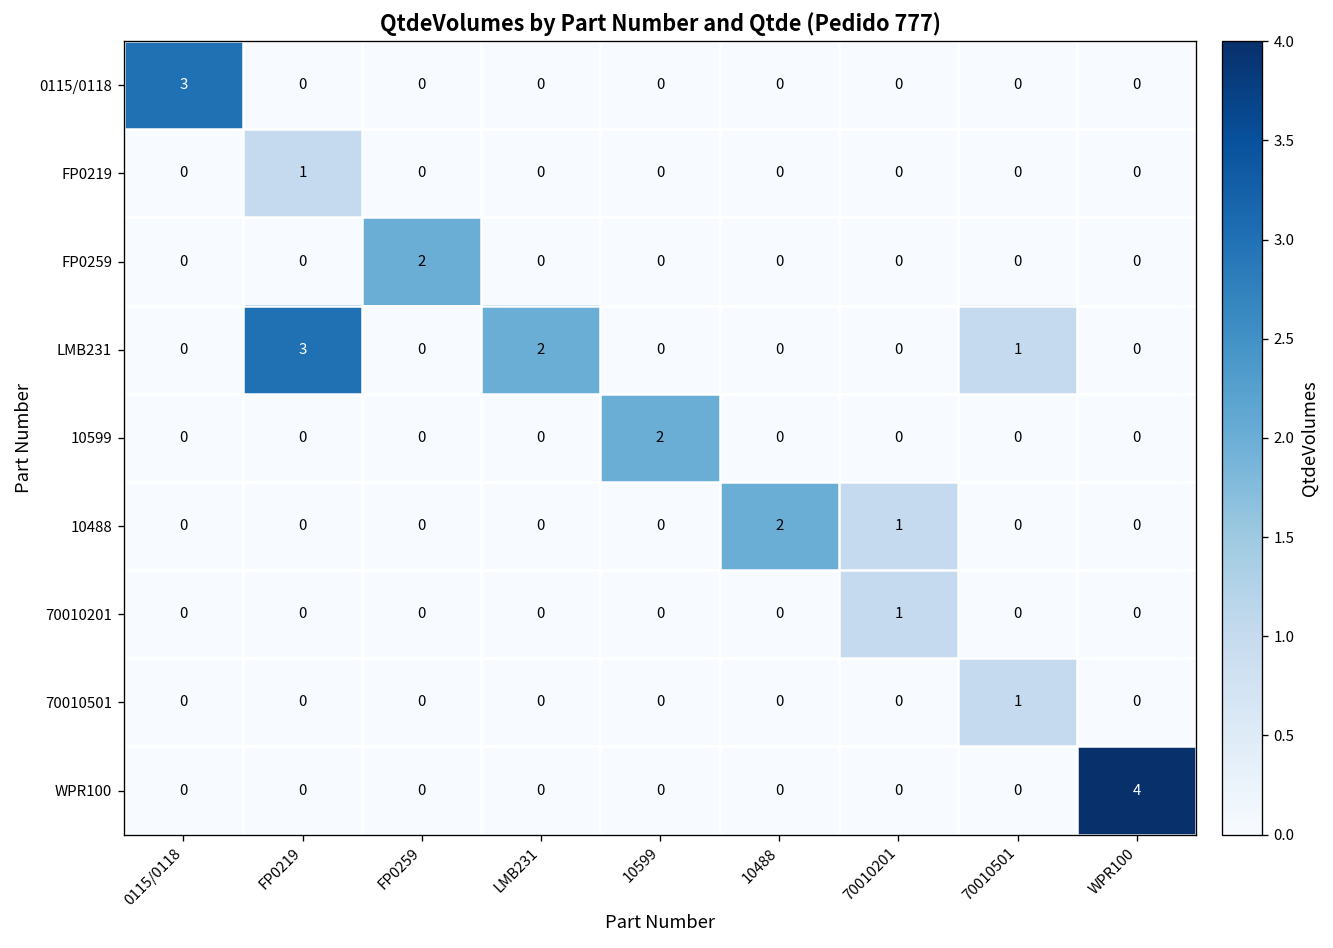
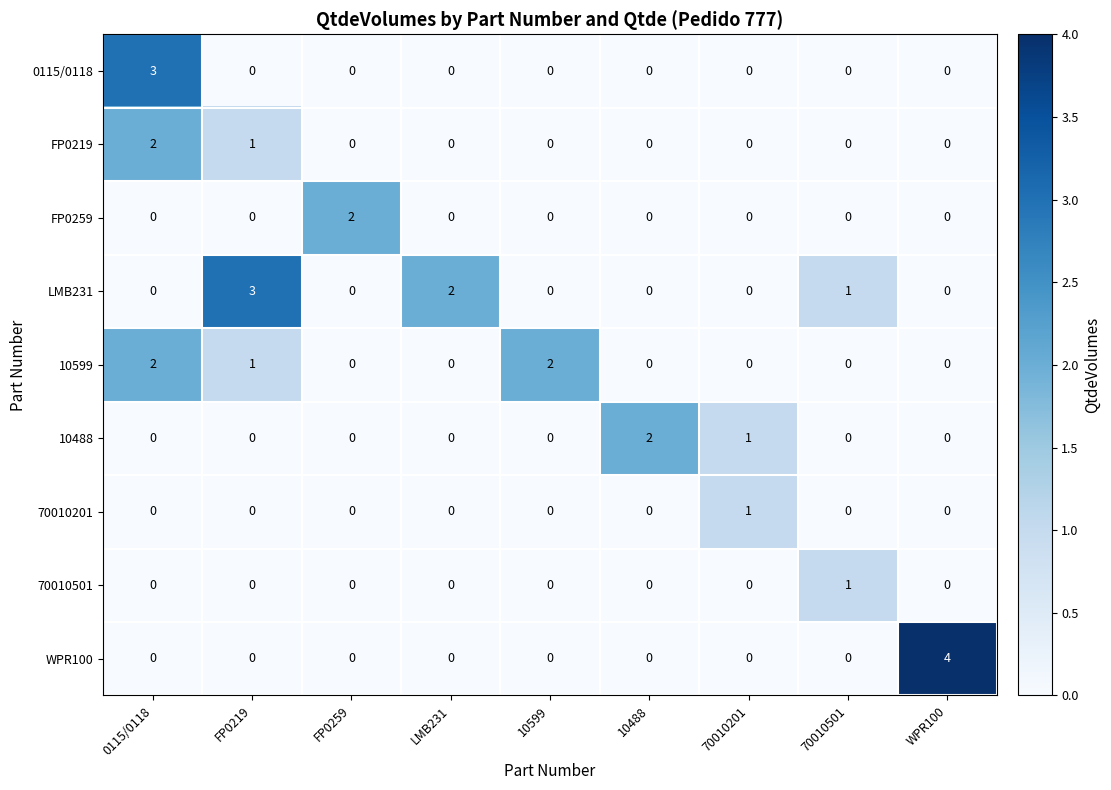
FP0219, 0115/0118: 0 -> 2
10599, 0115/0118: 0 -> 2
10599, FP0219: 0 -> 1
